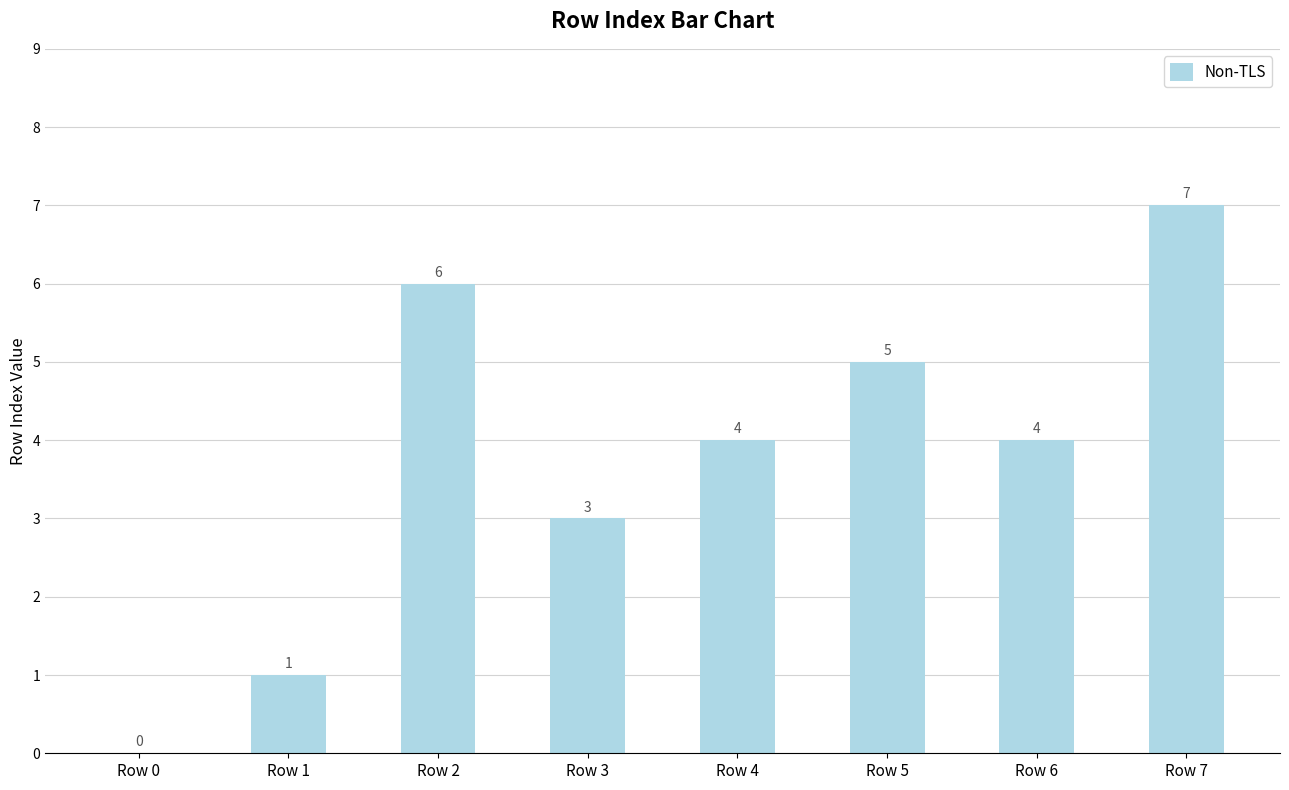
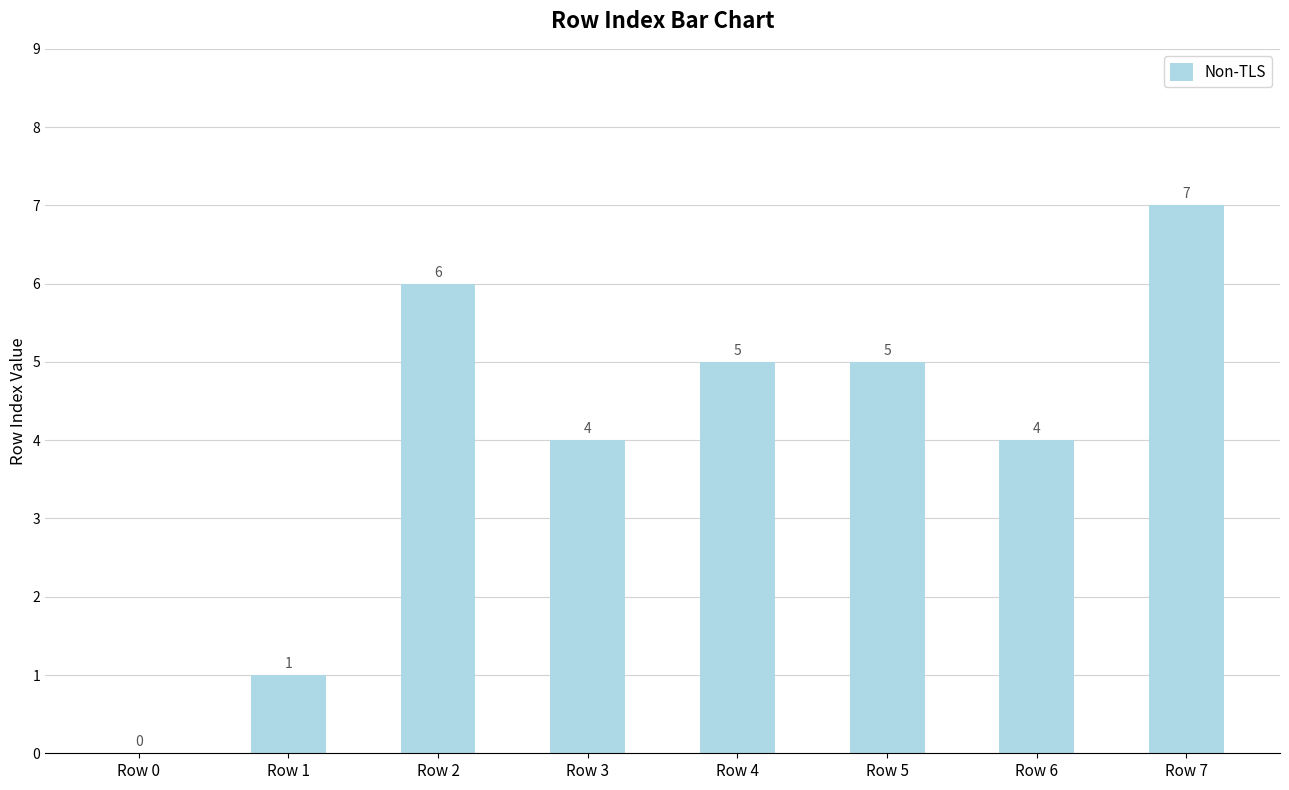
Row 3: 3 -> 4
Row 4: 4 -> 5
